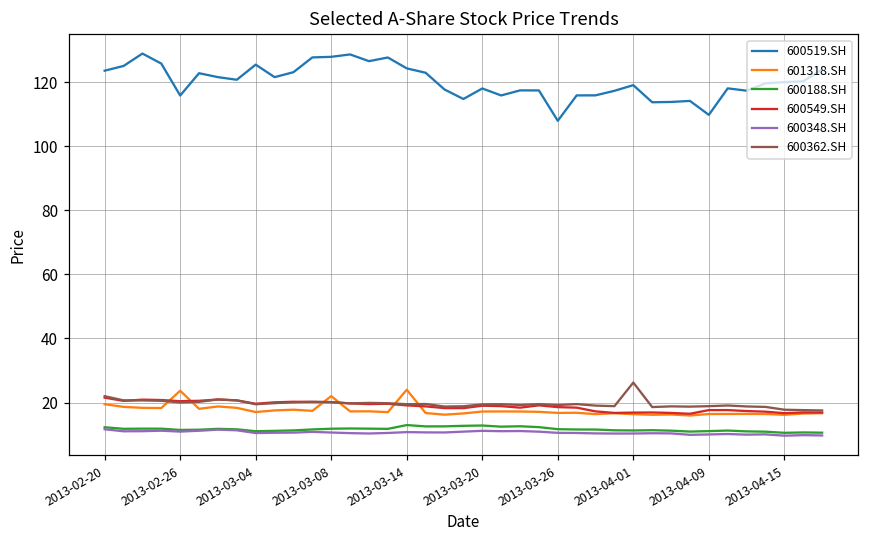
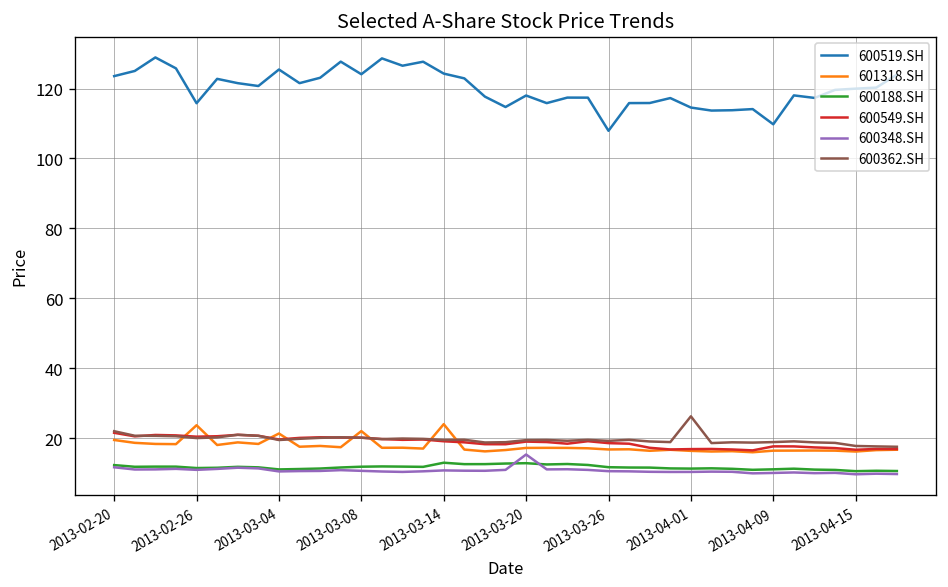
601318.SH, 2013-03-04: 17 -> 21
600519.SH, 2013-03-08: 128 -> 124
600348.SH, 2013-03-20: 11 -> 15
600519.SH, 2013-04-01: 119 -> 115
